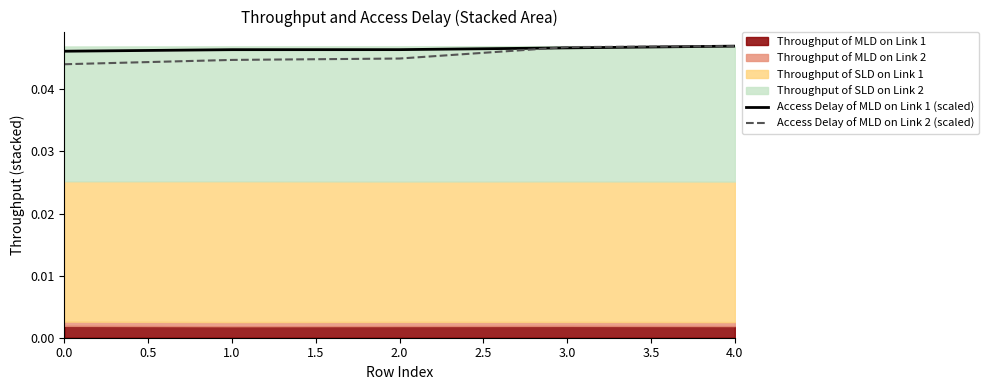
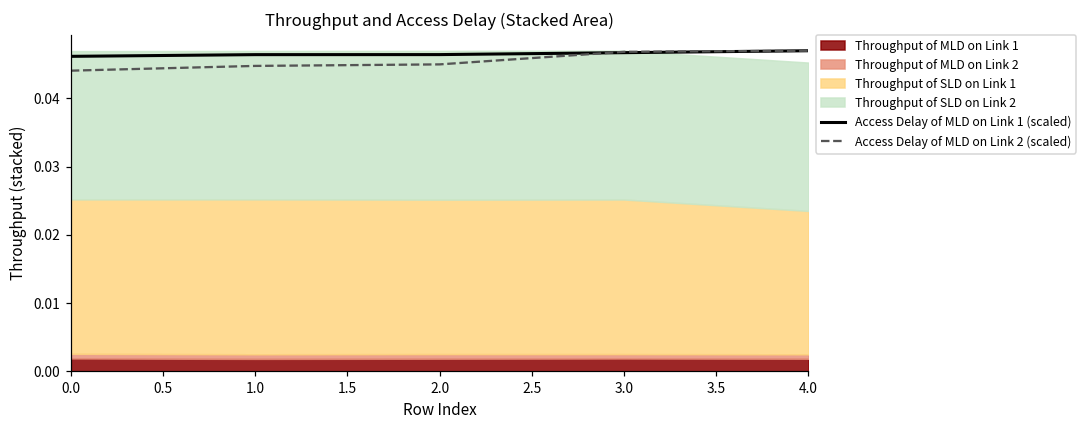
Throughput of SLD on Link 1, 4.0: 0.023 -> 0.021
